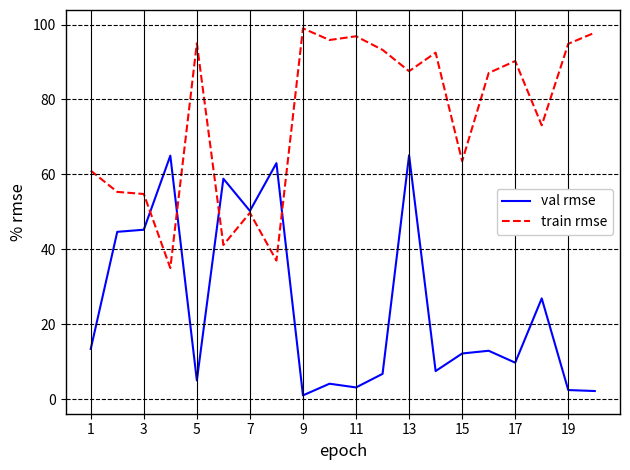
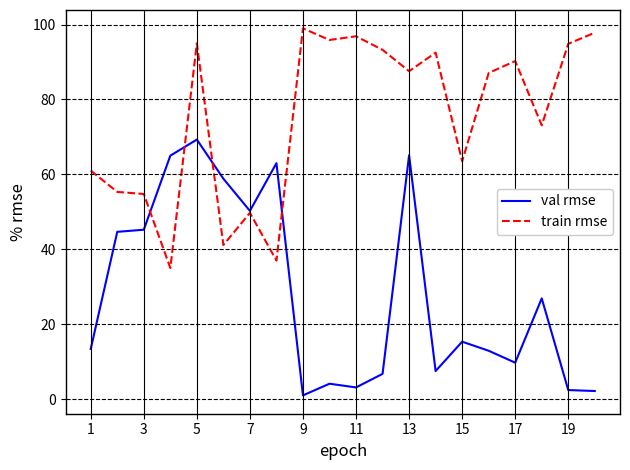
val rmse, 5: 5 -> 69
val rmse, 15: 12 -> 15
